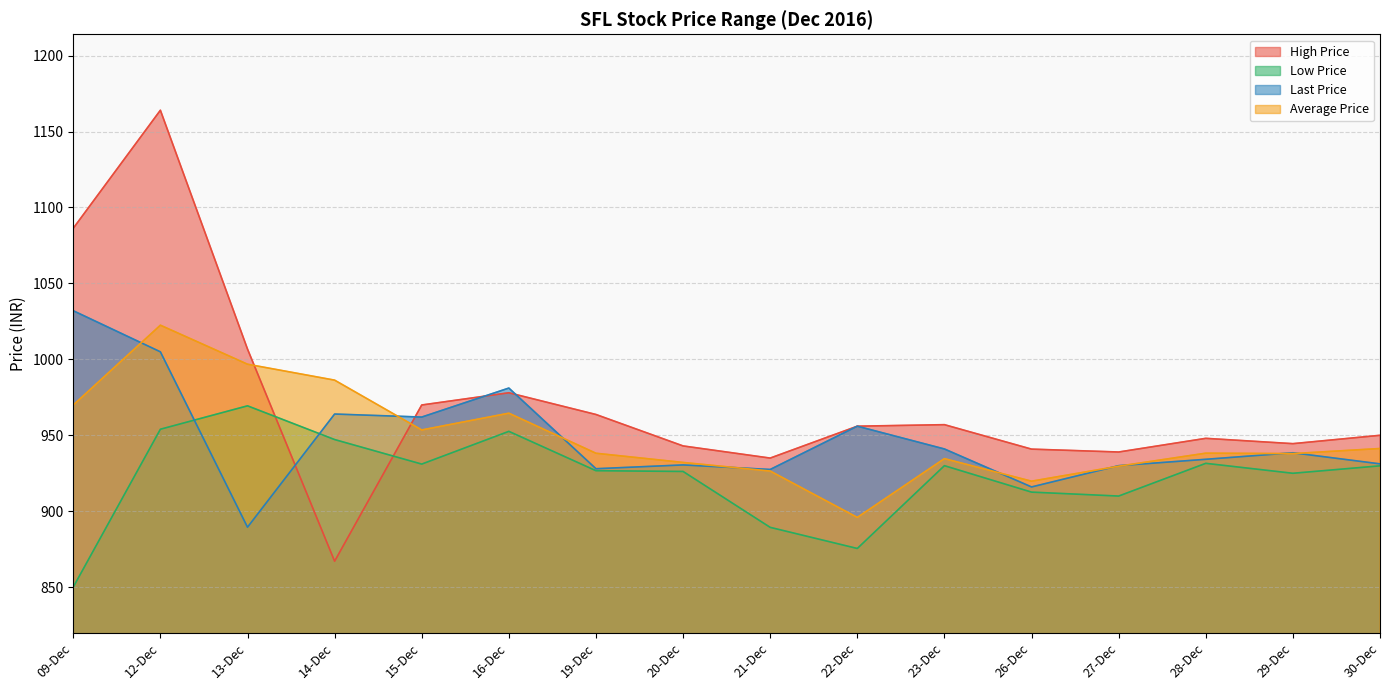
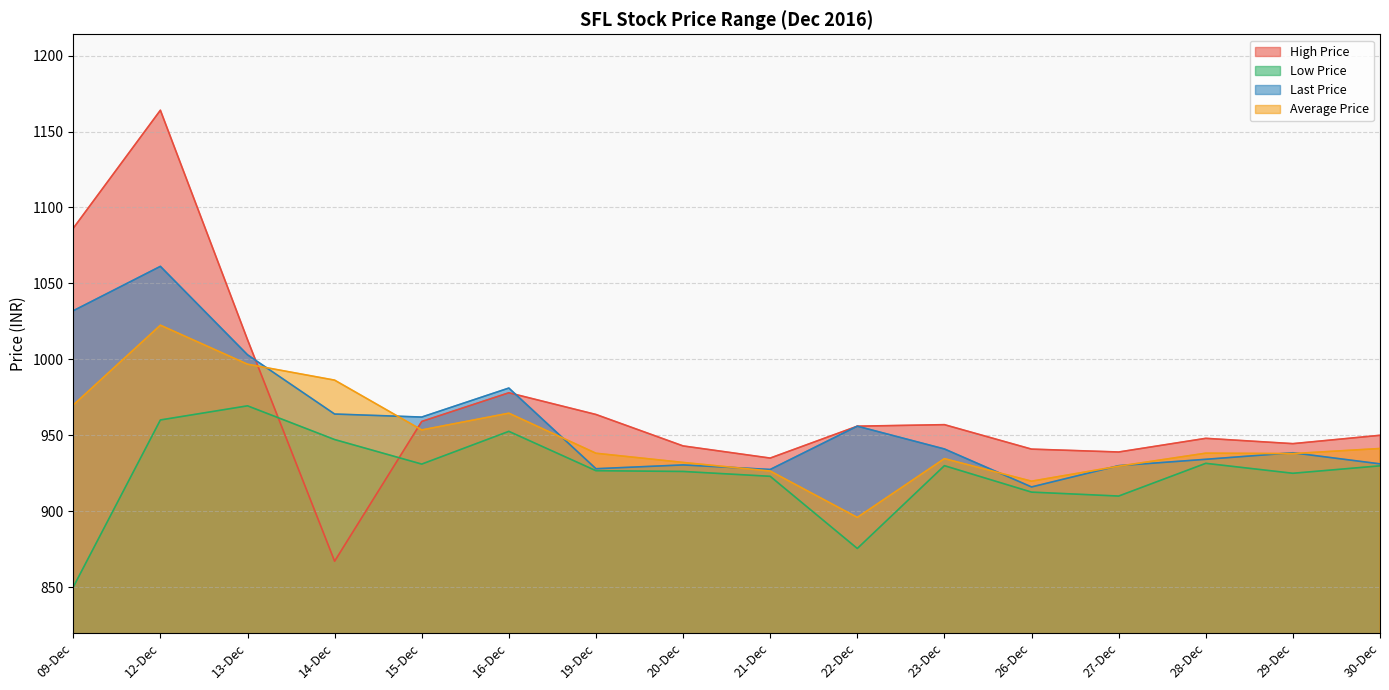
Low Price, 12-Dec: 954 -> 960
Last Price, 12-Dec: 1005 -> 1061
High Price, 13-Dec: 1007 -> 1013
Last Price, 13-Dec: 890 -> 1003
High Price, 15-Dec: 970 -> 959
Low Price, 21-Dec: 889 -> 923
